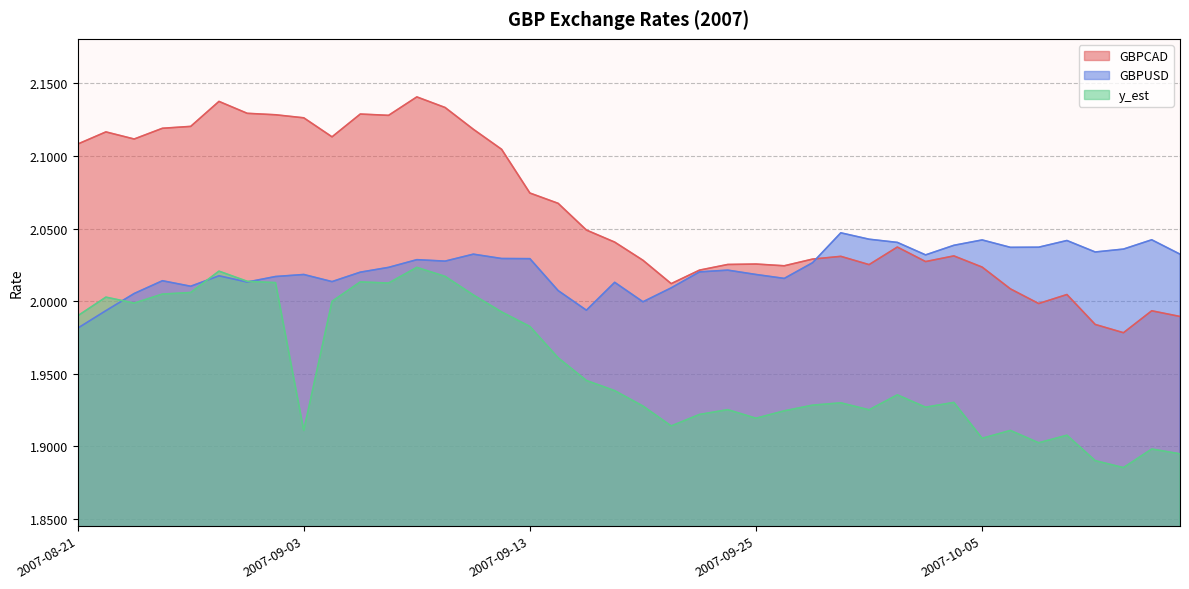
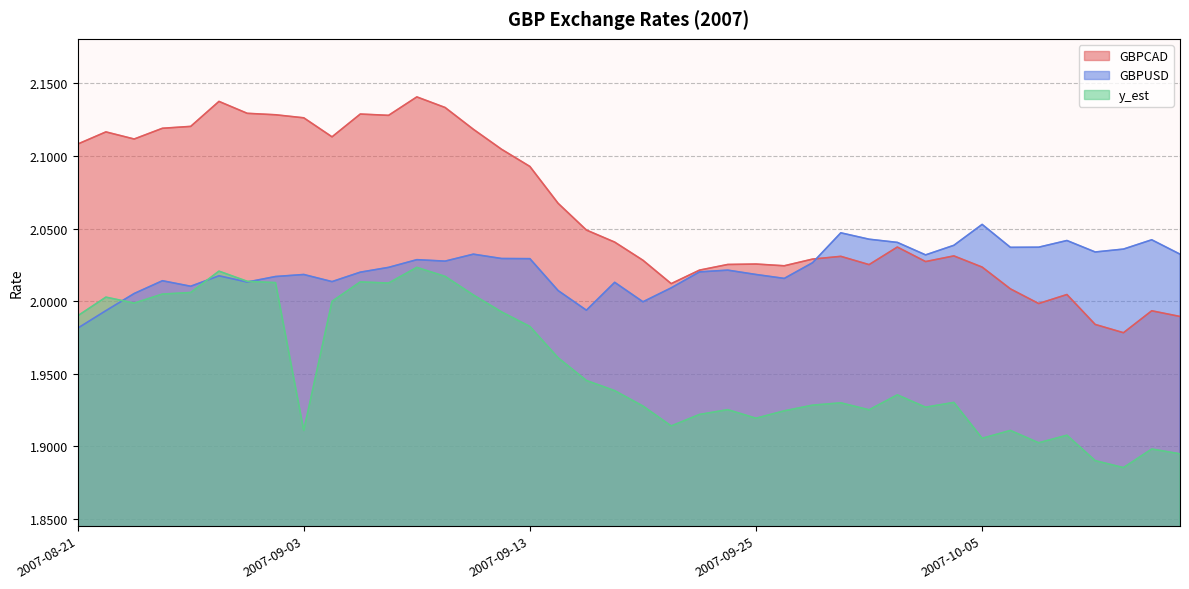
GBPCAD, 2007-09-13: 2.075 -> 2.093
GBPUSD, 2007-10-05: 2.042 -> 2.053
